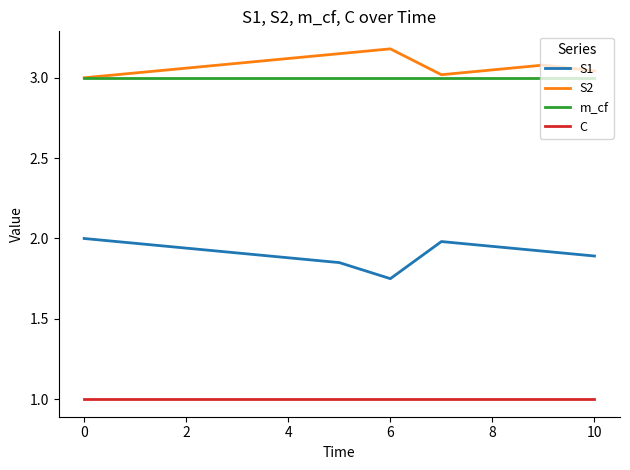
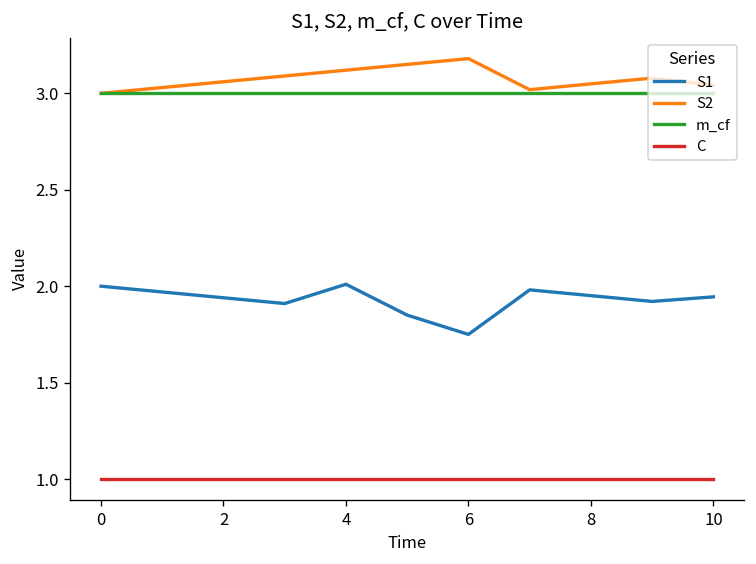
S1, 4: 1.88 -> 2.01
S1, 10: 1.89 -> 1.94
